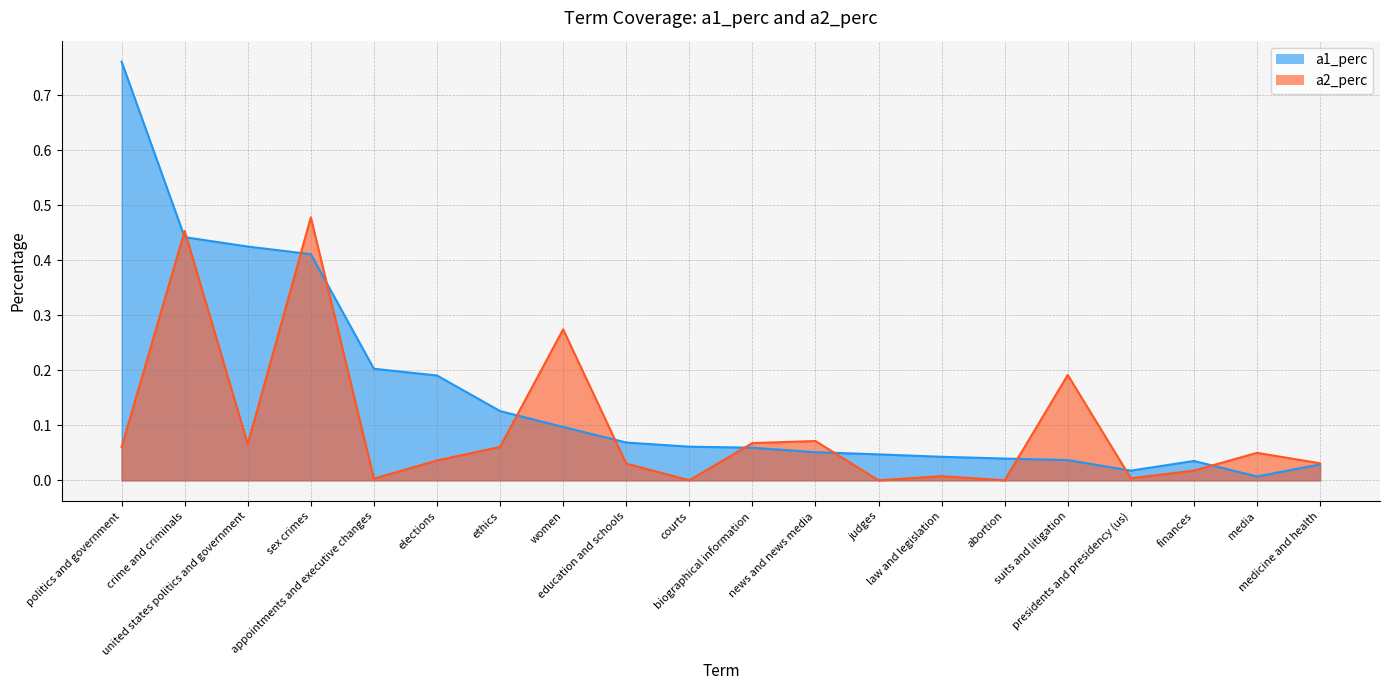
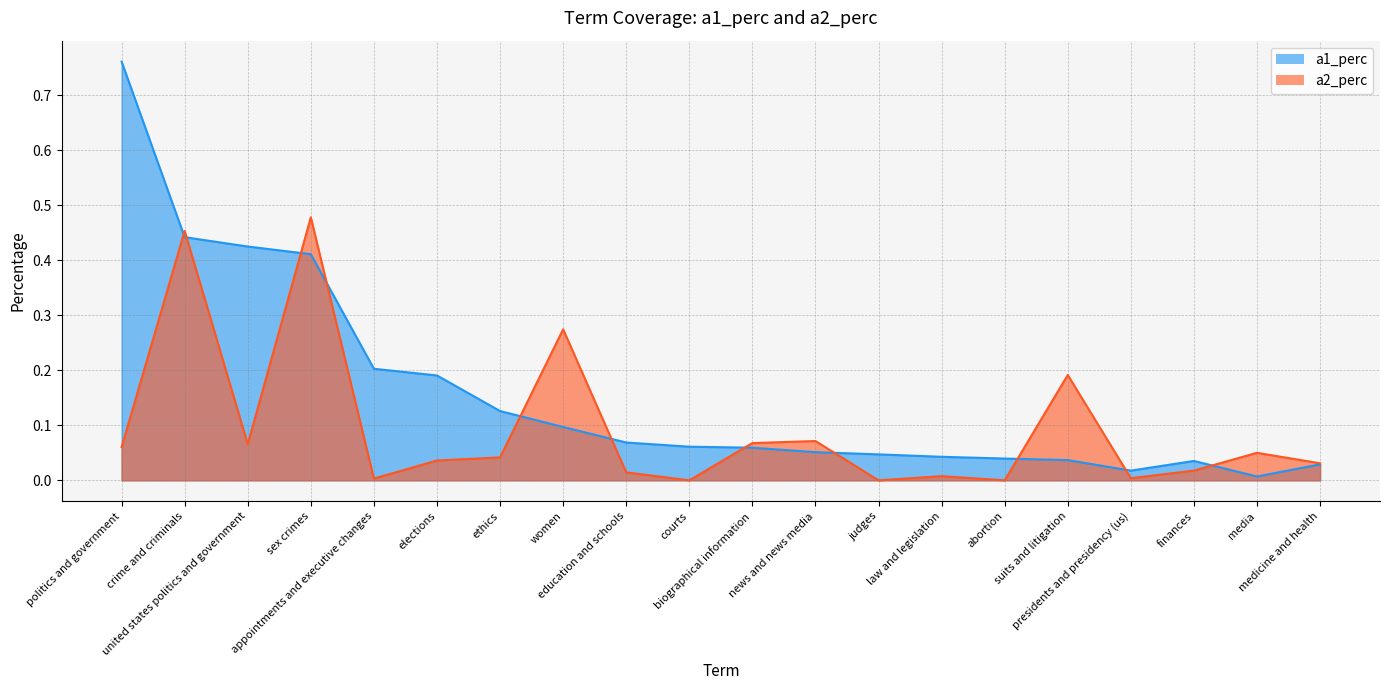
a2_perc, ethics: 0.06 -> 0.04
a2_perc, education and schools: 0.03 -> 0.01
